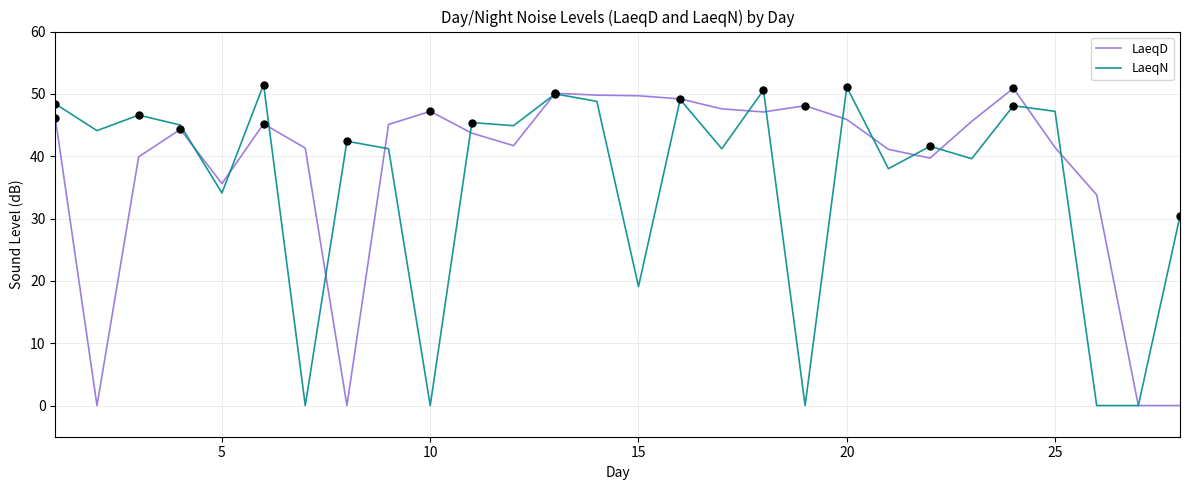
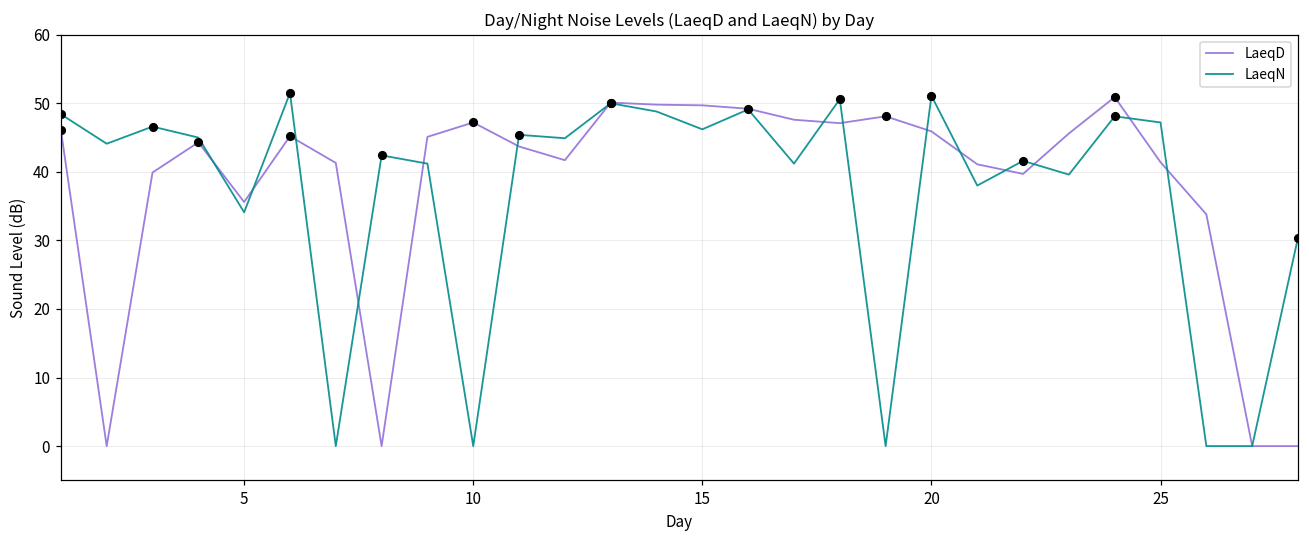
LaeqN, 15: 19 -> 46
